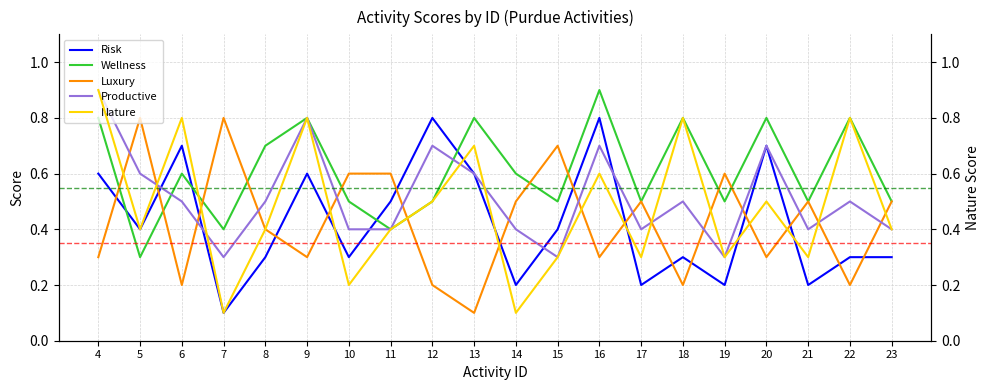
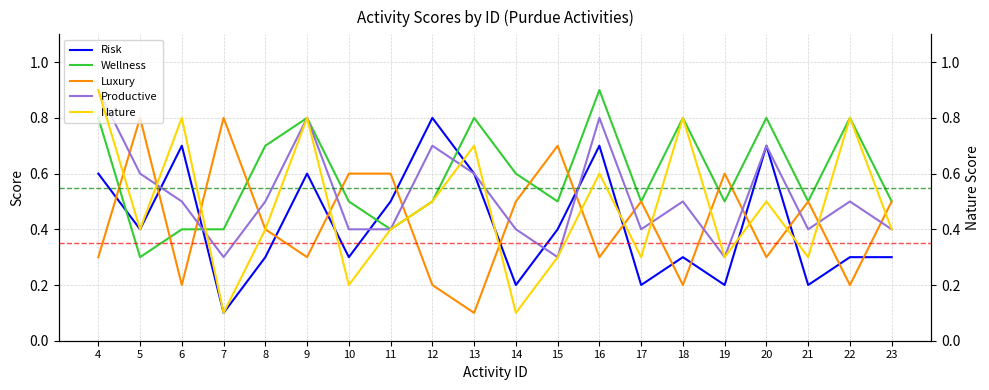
Wellness, 6: 0.6 -> 0.4
Risk, 16: 0.8 -> 0.7
Productive, 16: 0.7 -> 0.8
